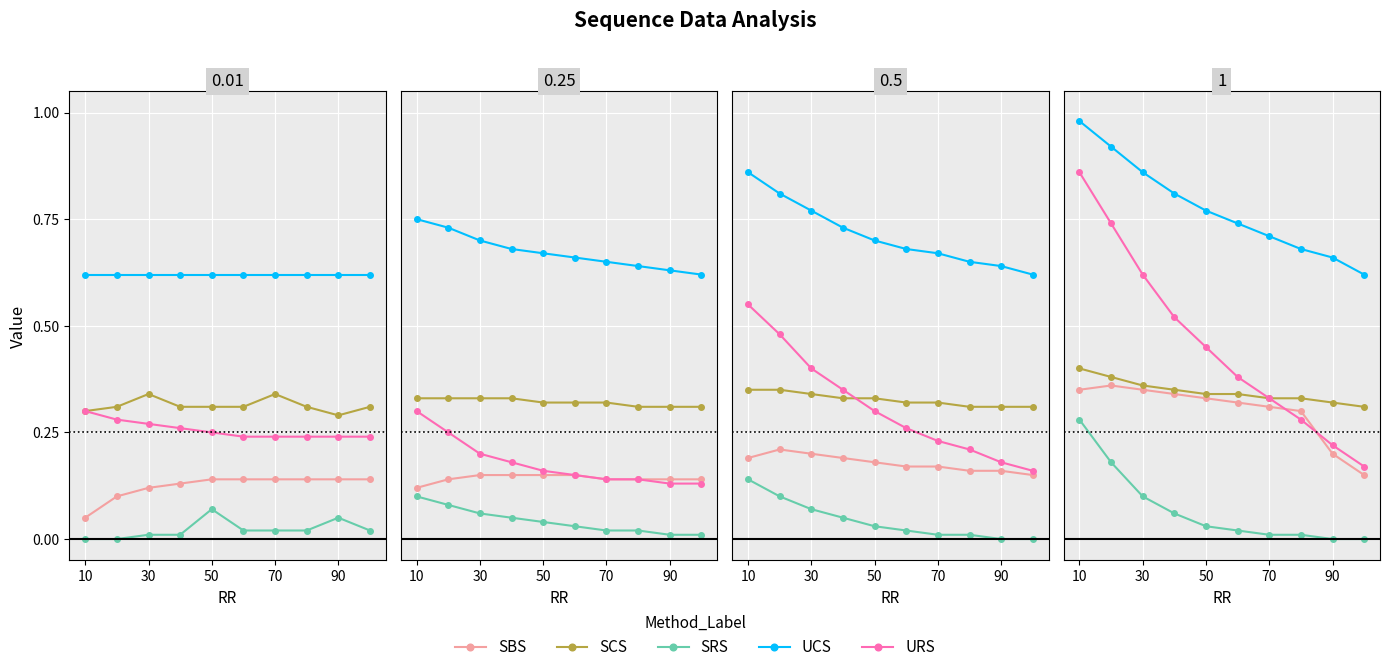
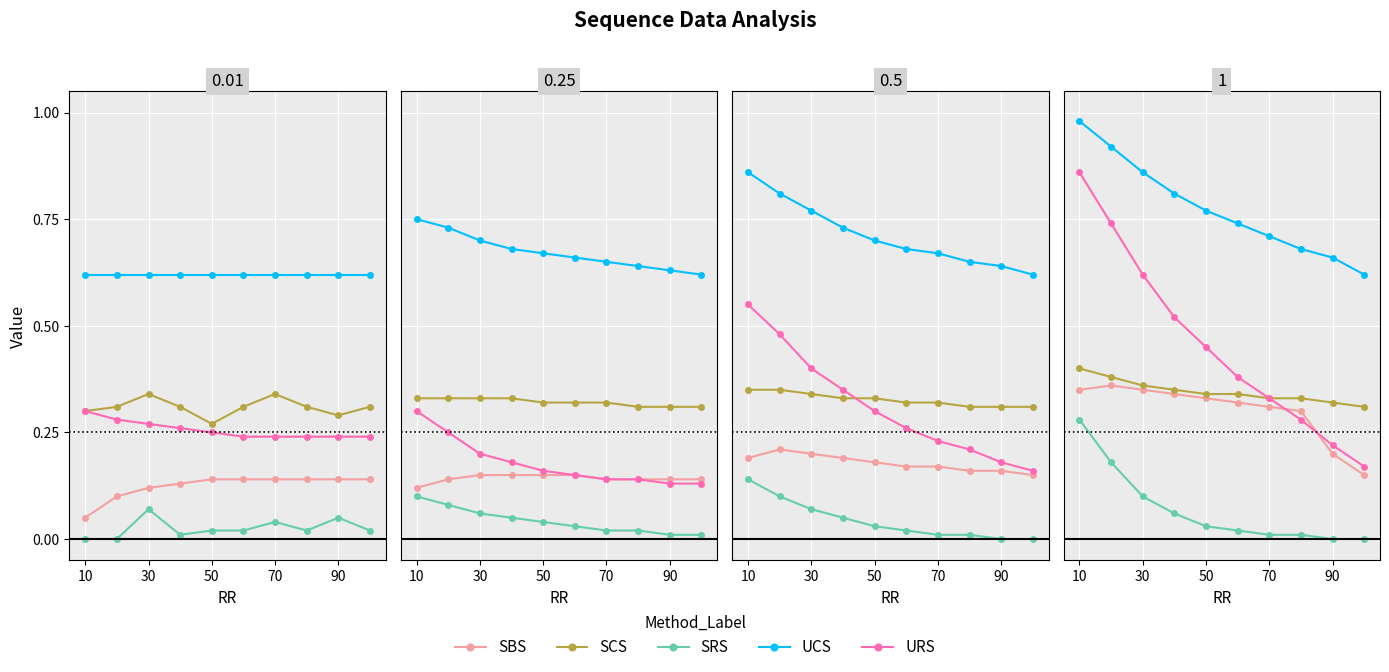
0.01, SRS, 30: 0.01 -> 0.07
0.01, SCS, 50: 0.31 -> 0.27
0.01, SRS, 50: 0.07 -> 0.02
0.01, SRS, 70: 0.02 -> 0.04
